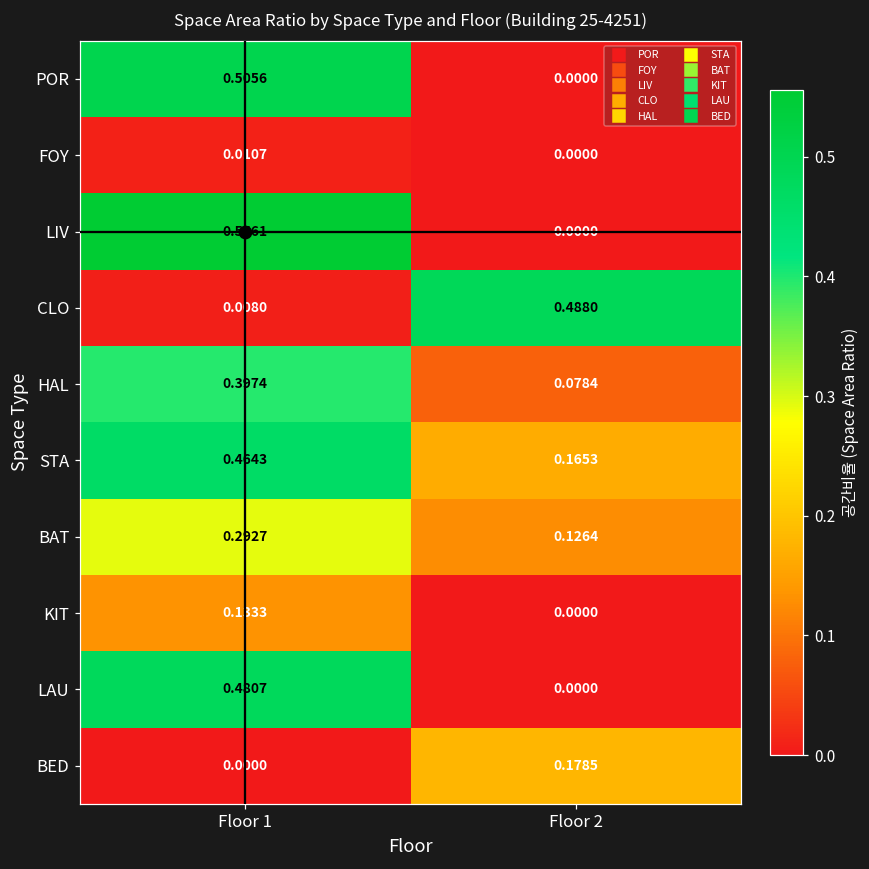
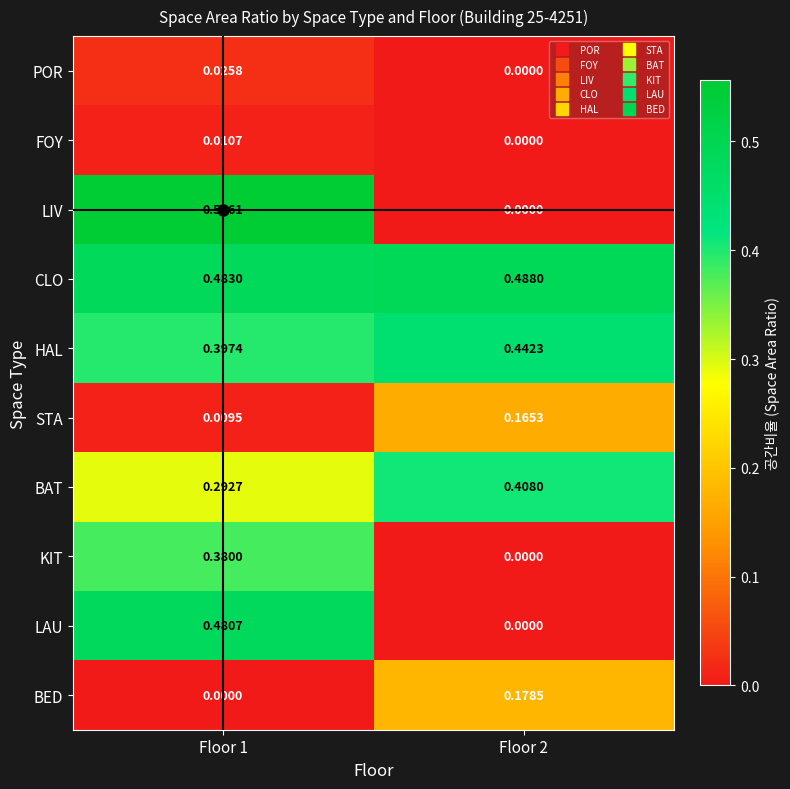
POR, Floor 1: 0.5056 -> 0.0258
CLO, Floor 1: 0.0080 -> 0.4830
HAL, Floor 2: 0.0784 -> 0.4423
STA, Floor 1: 0.4643 -> 0.0095
BAT, Floor 2: 0.1264 -> 0.4080
KIT, Floor 1: 0.1333 -> 0.3800
